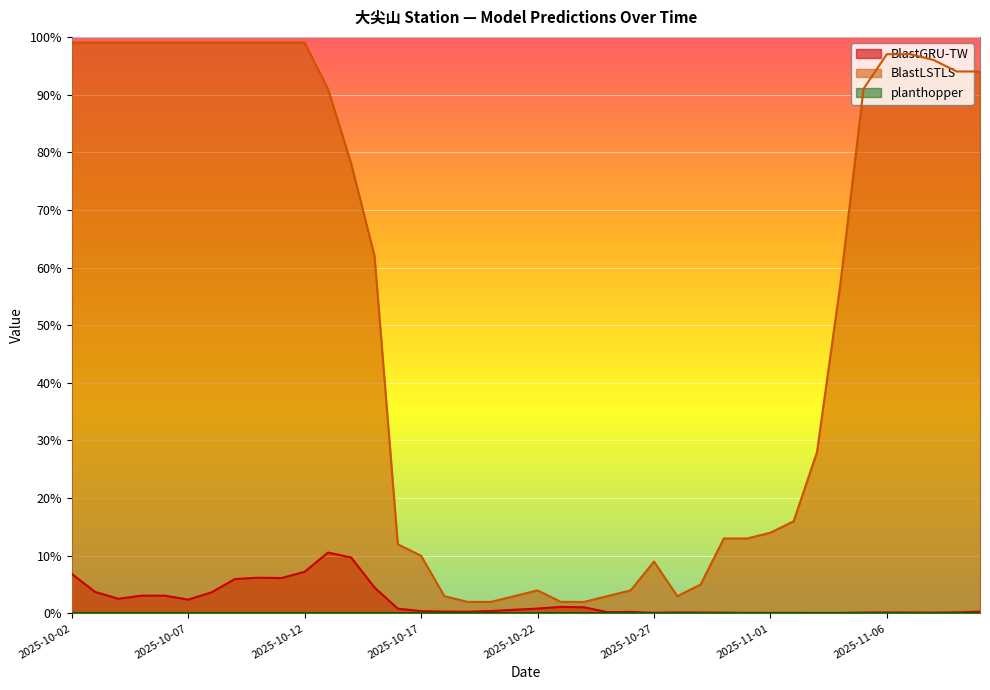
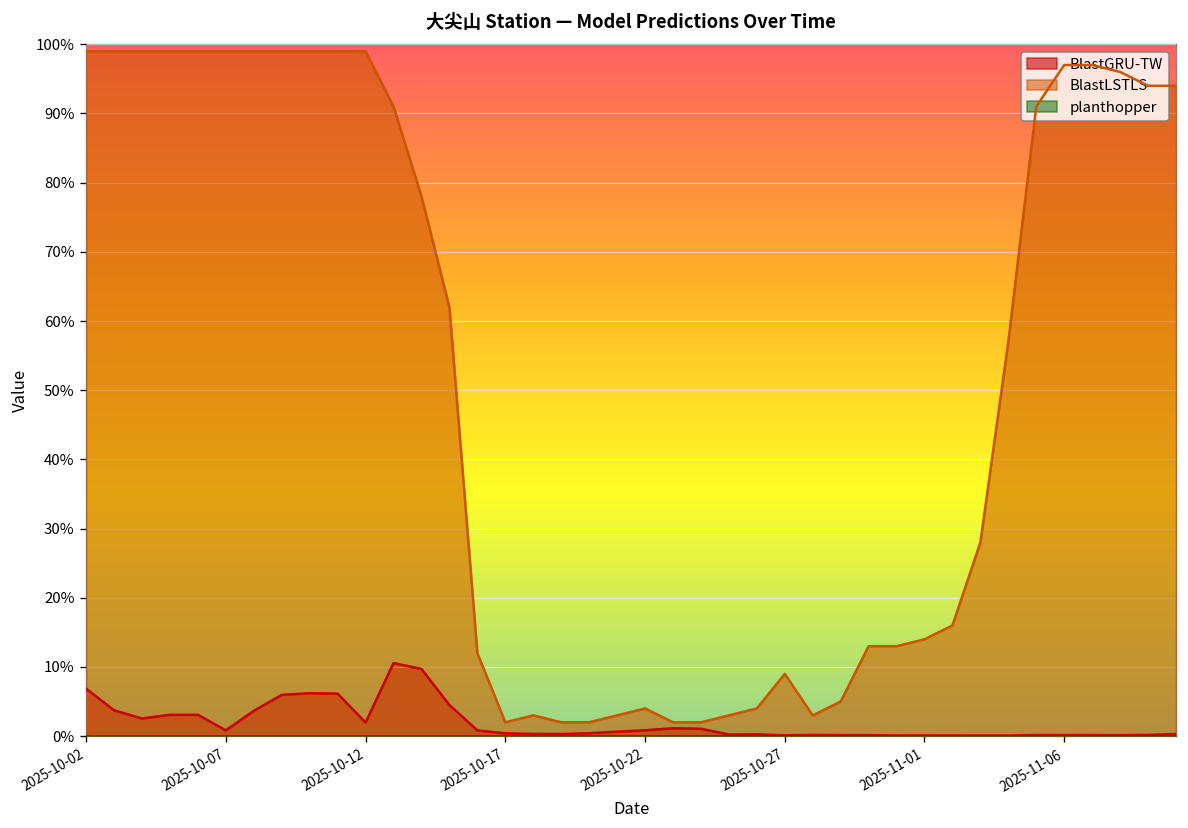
BlastGRU-TW, 2025-10-07: 2% -> 1%
BlastGRU-TW, 2025-10-12: 7% -> 2%
BlastLSTLS, 2025-10-17: 10% -> 2%
